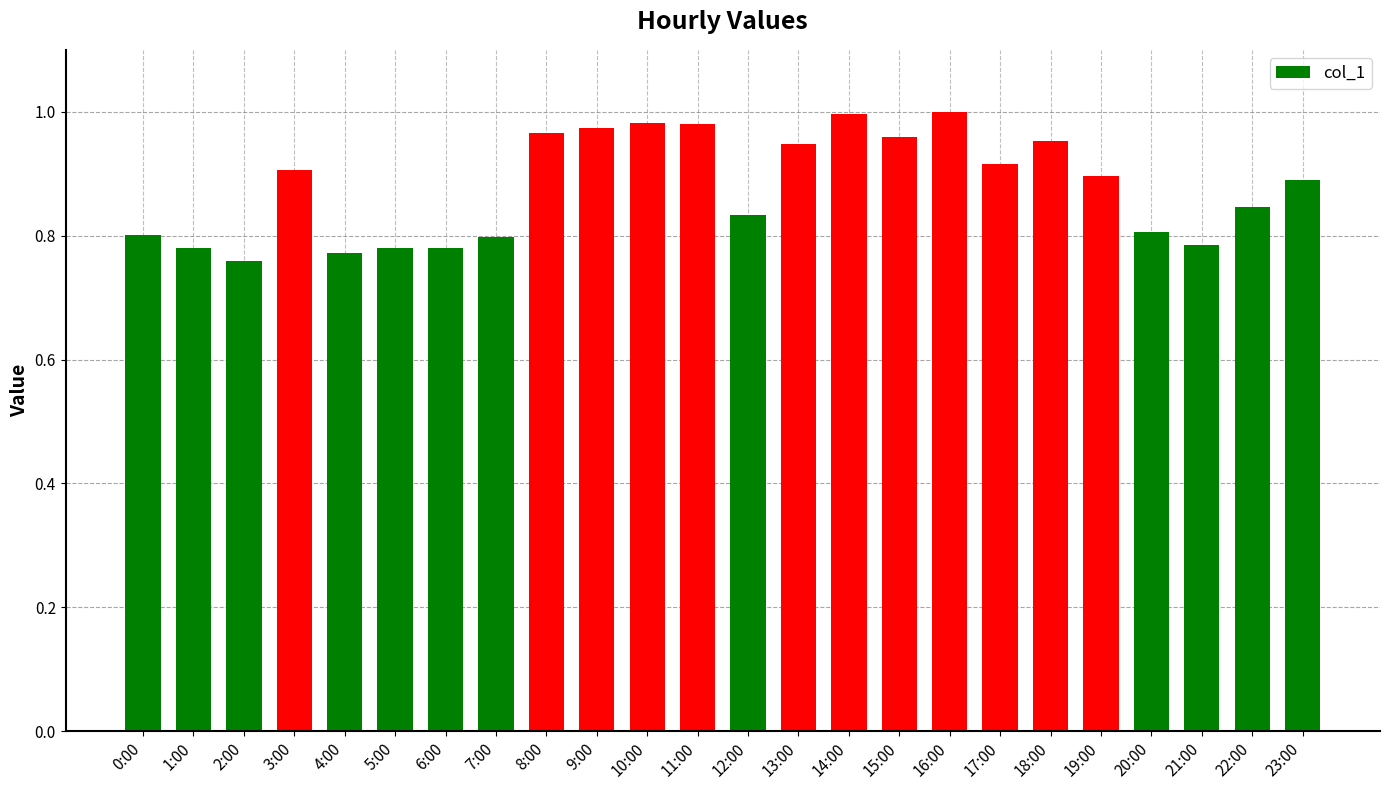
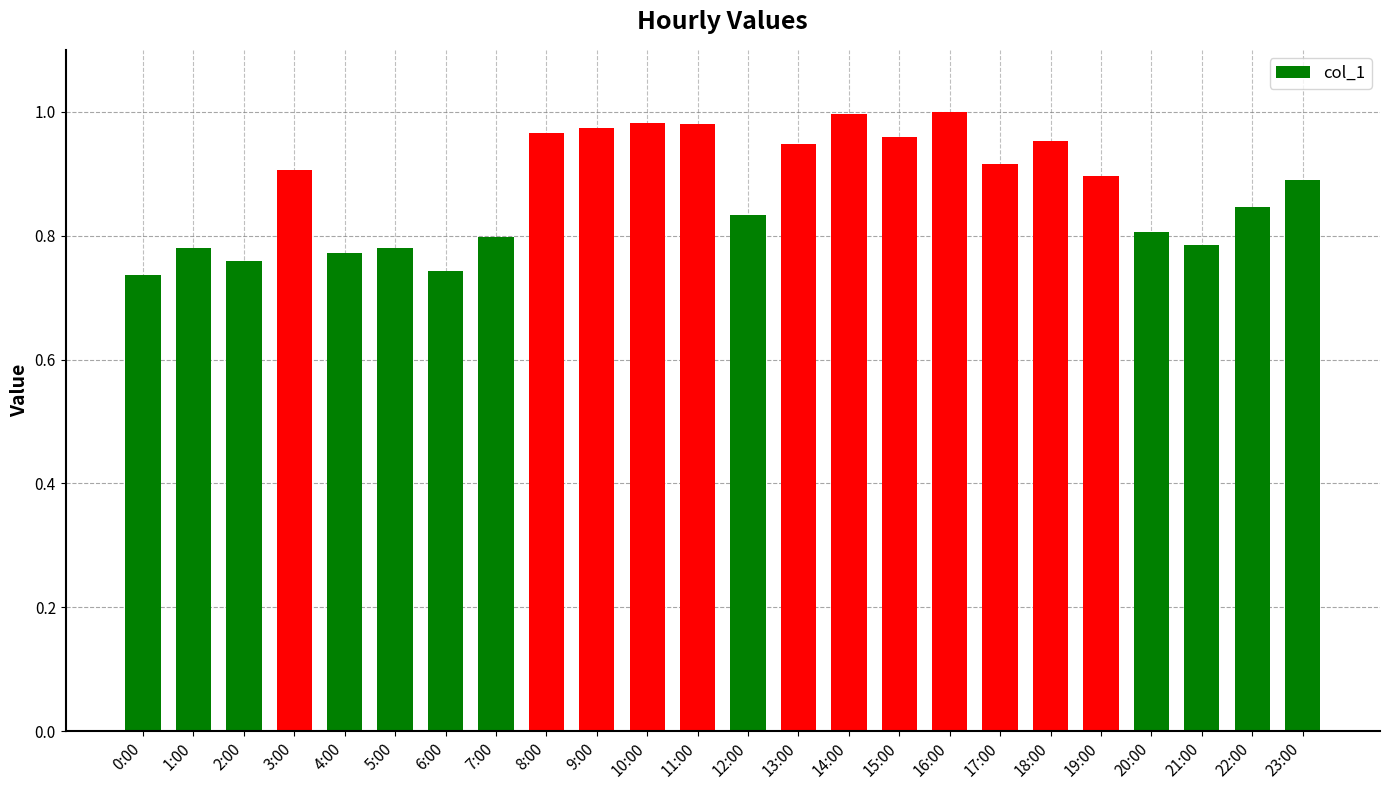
0:00: 0.80 -> 0.74
6:00: 0.78 -> 0.74
